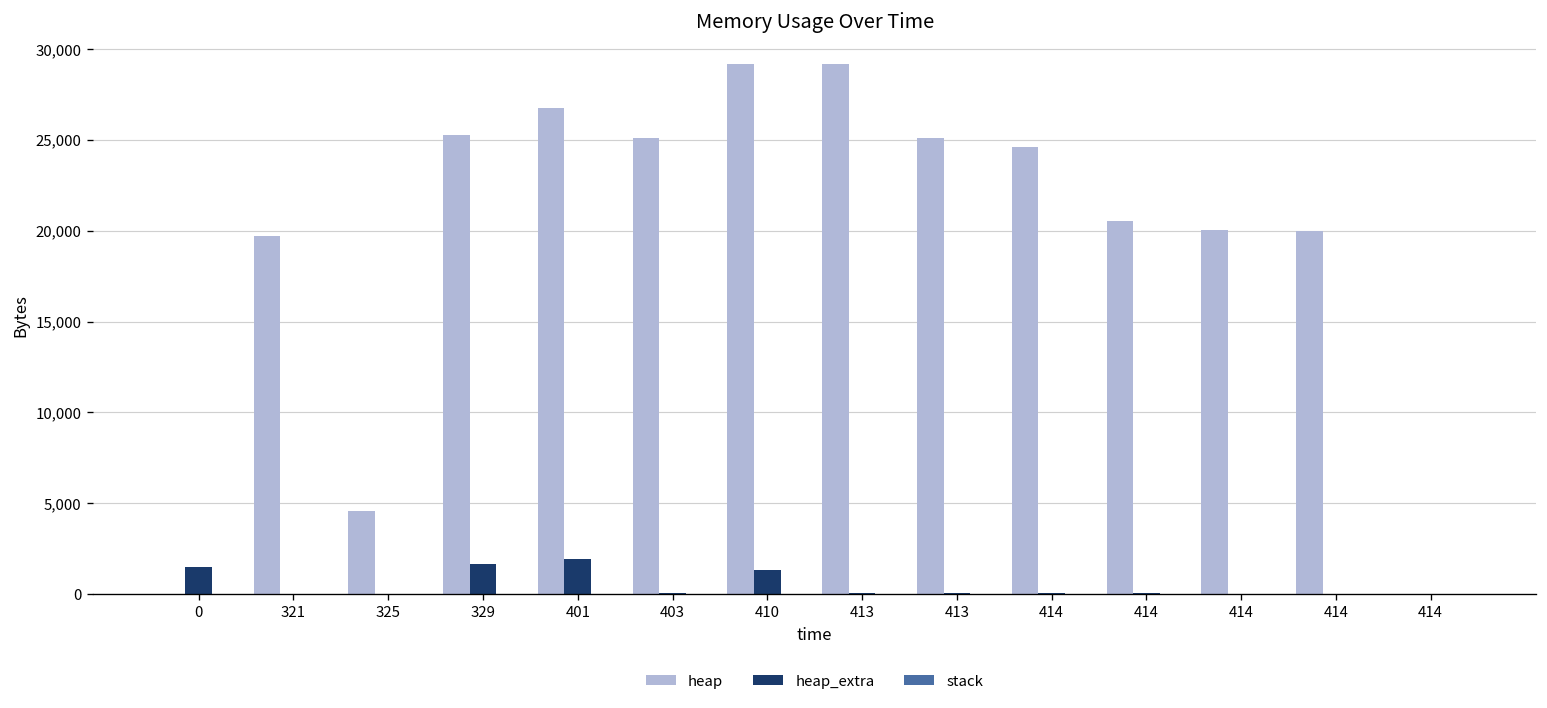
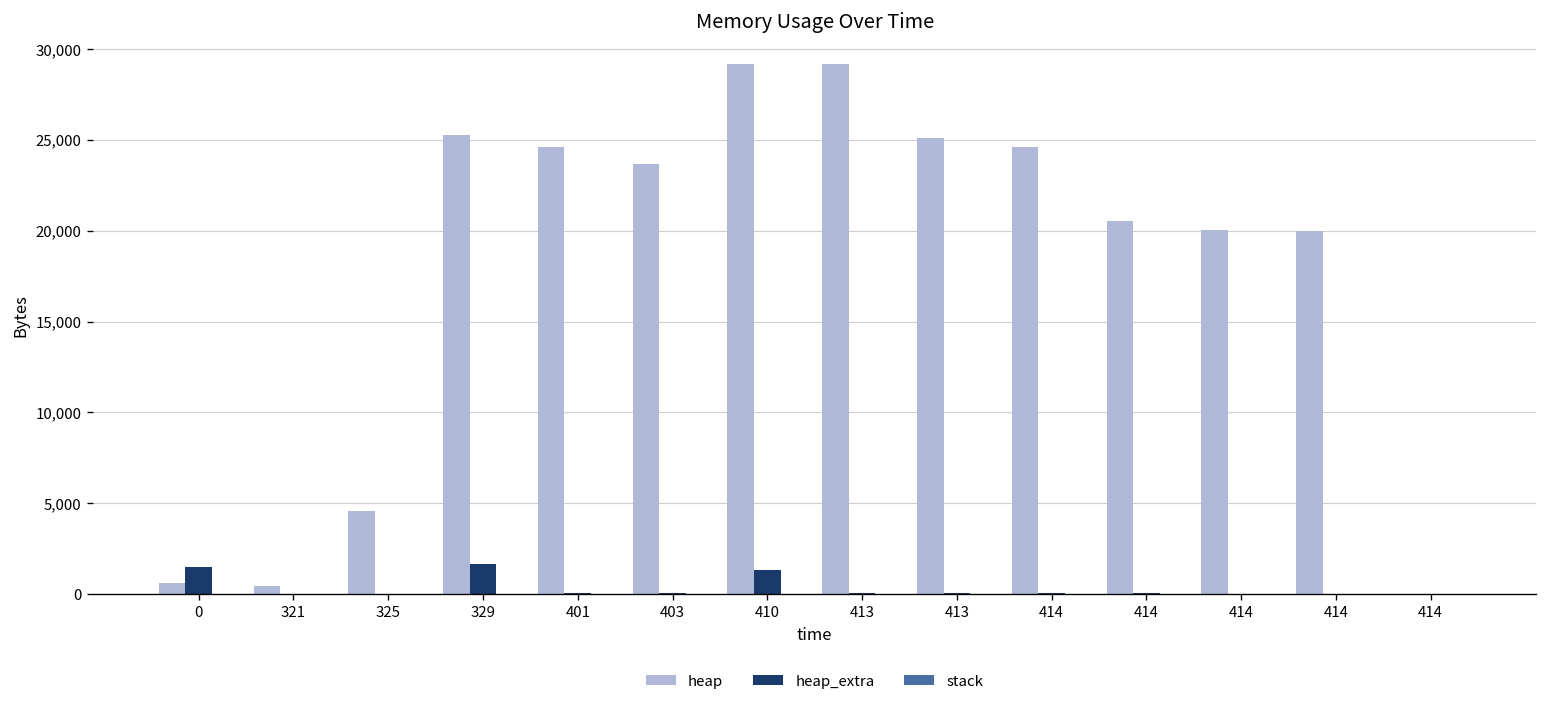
heap, 0: 0 -> 600
heap, 321: 19,700 -> 500
heap, 401: 26,700 -> 24,600
heap_extra, 401: 1,900 -> 100
heap, 403: 25,100 -> 23,700
